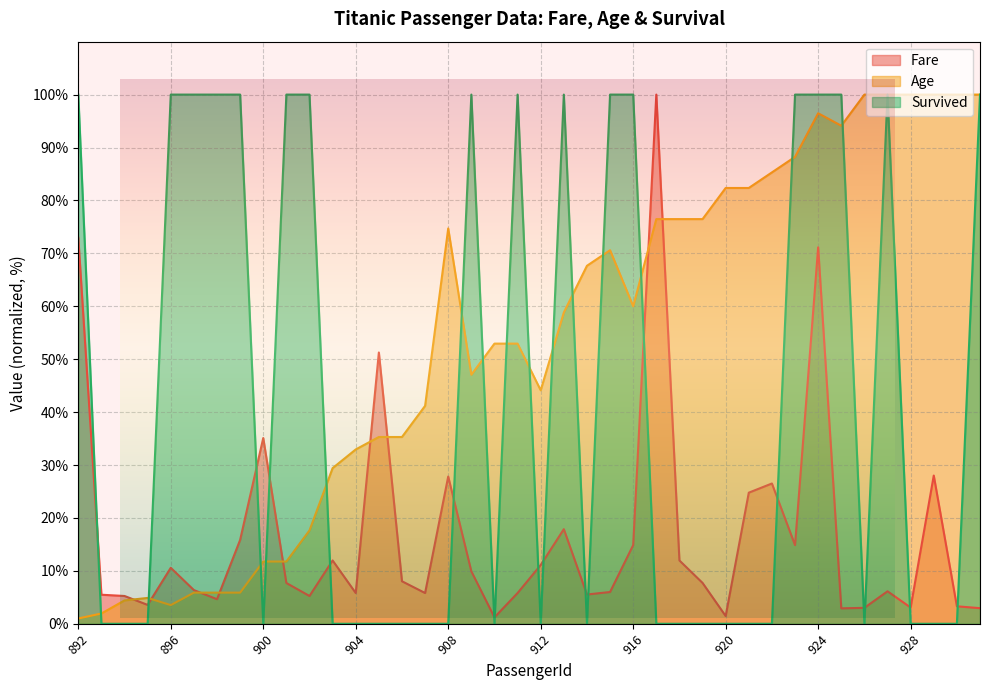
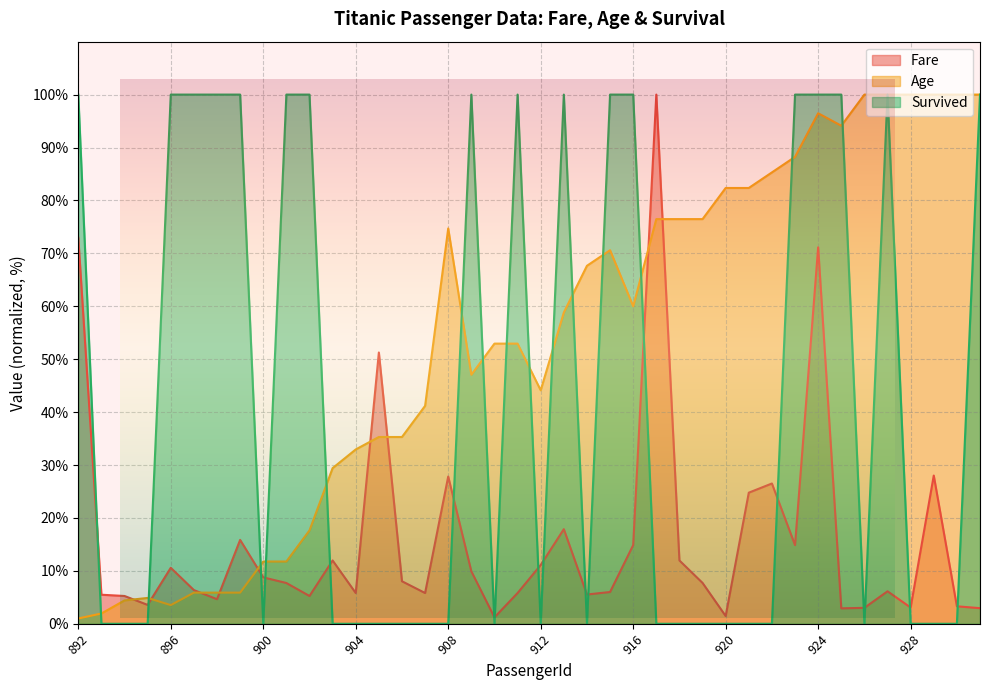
Fare, 900: 35% -> 9%
